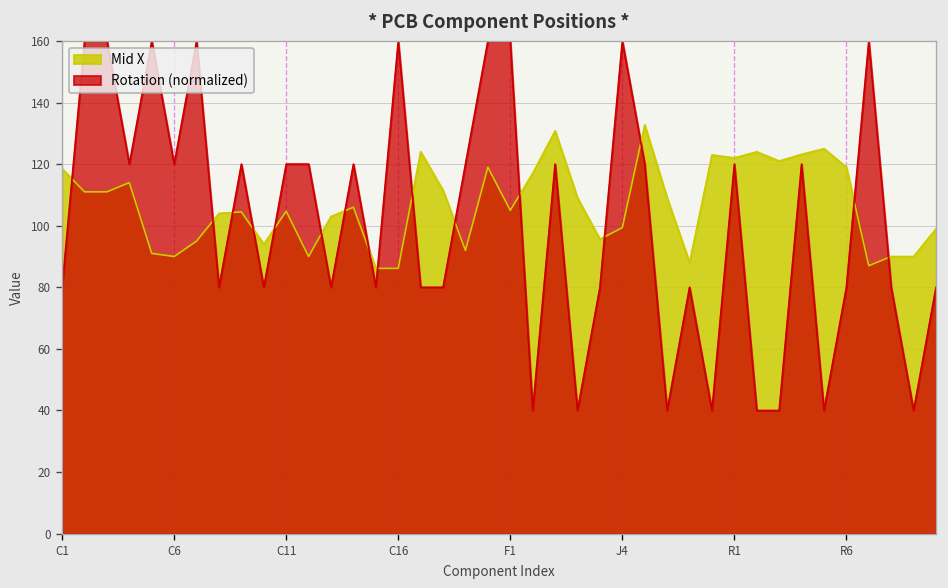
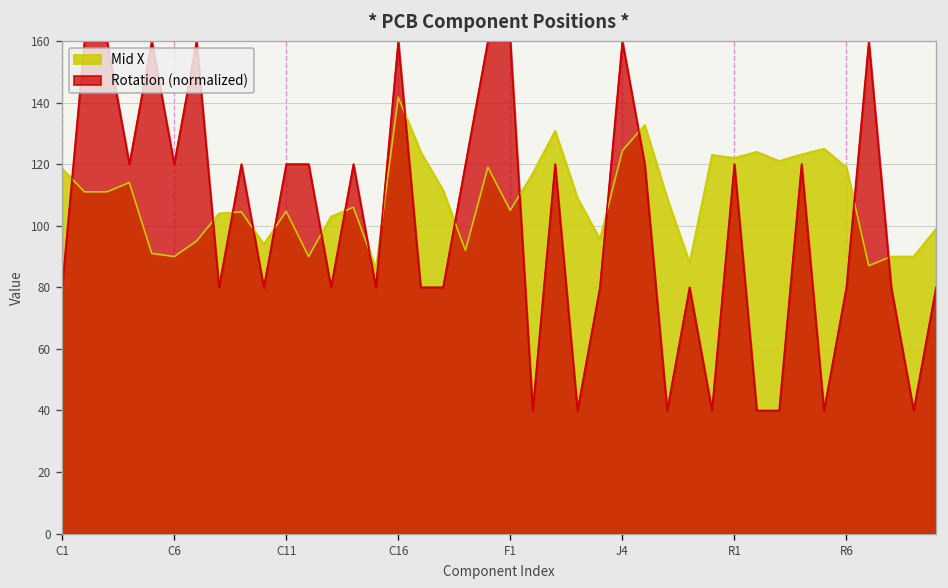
Mid X, C16: 86 -> 142
Mid X, J4: 99 -> 124
